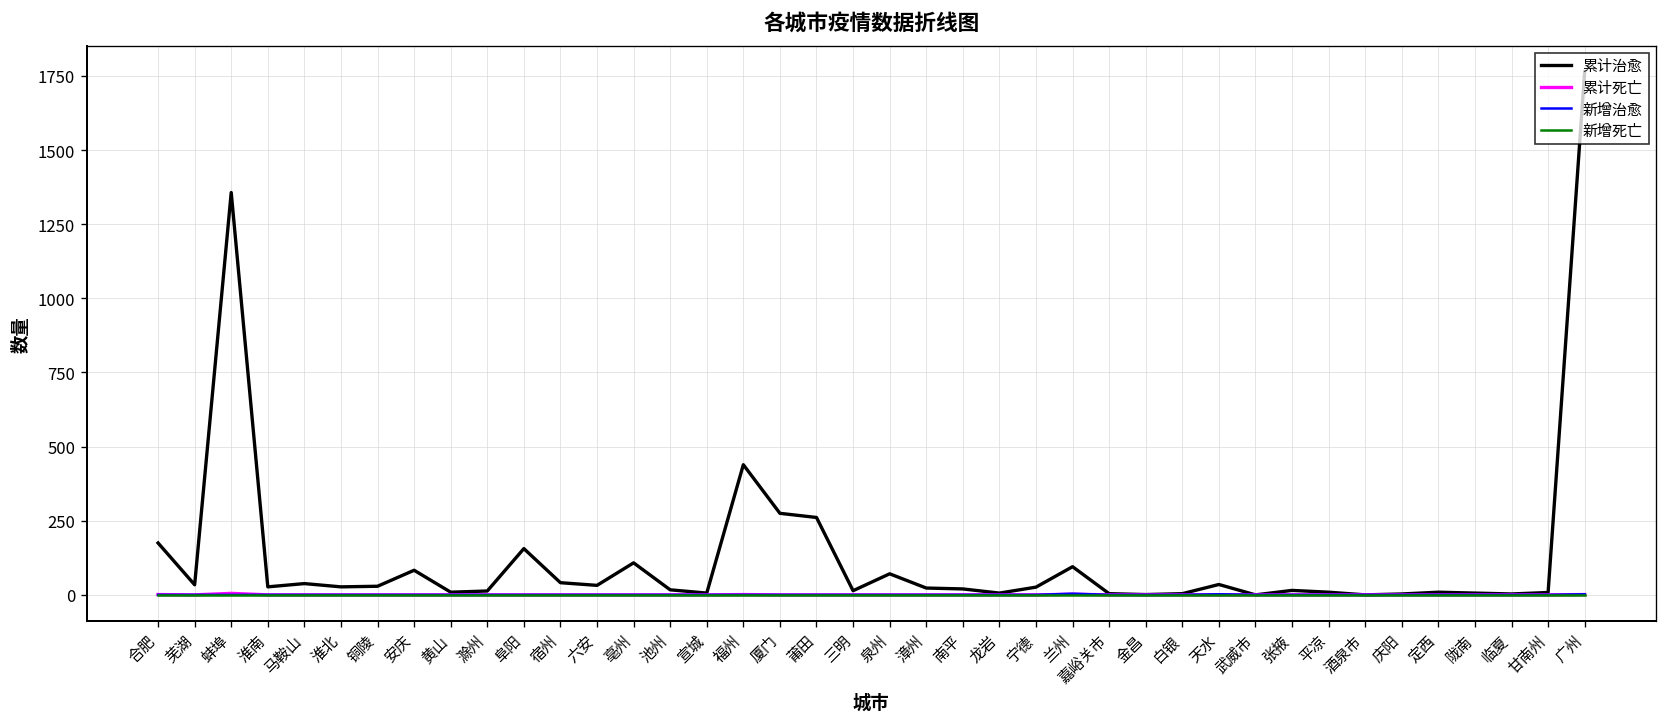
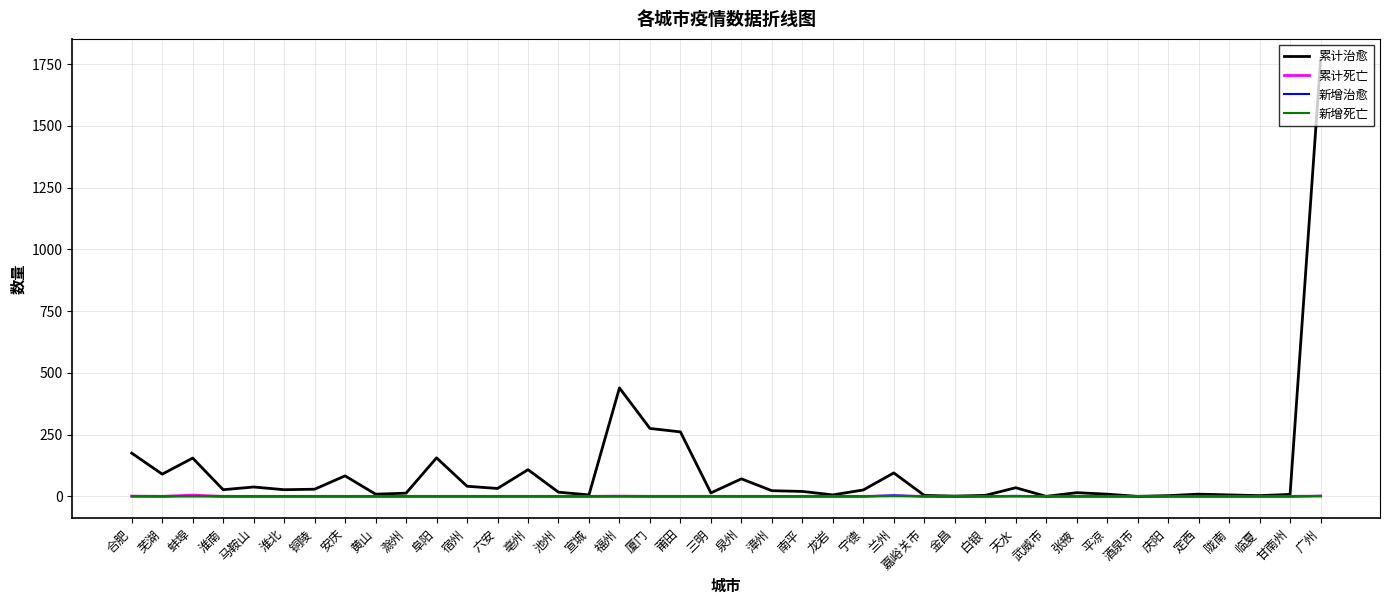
累计治愈, 芜湖: 30 -> 90
累计治愈, 蚌埠: 1360 -> 160
